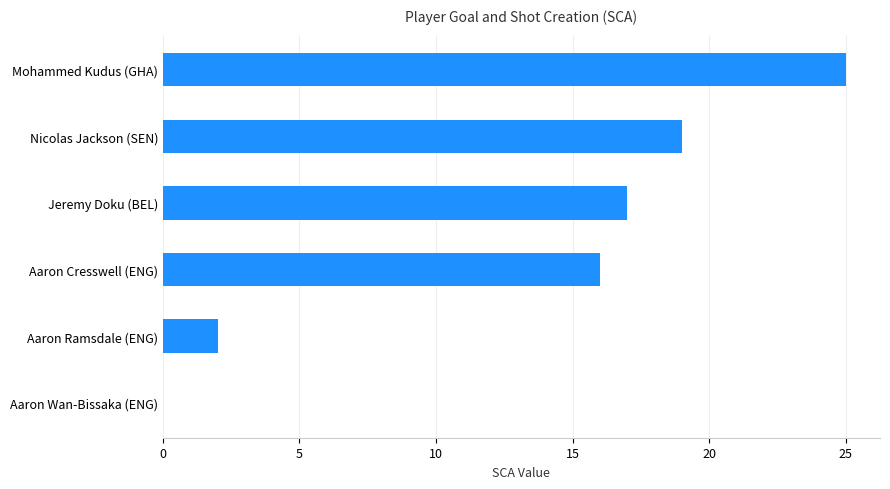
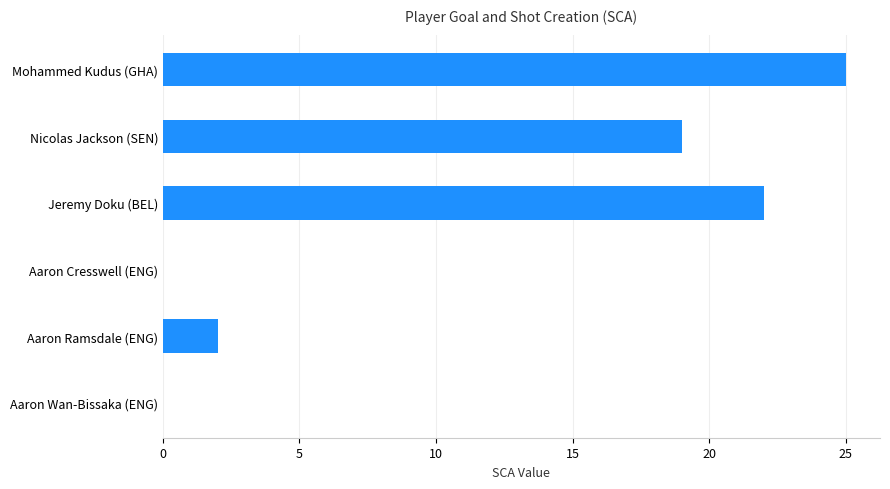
Jeremy Doku (BEL): 17 -> 22
Aaron Cresswell (ENG): 16 -> 0
